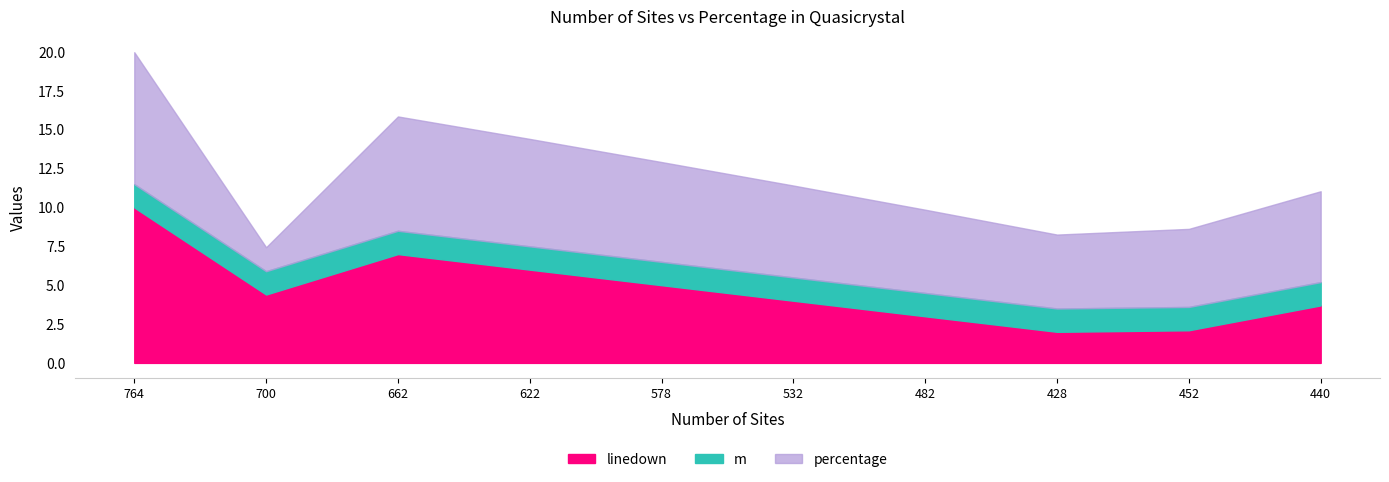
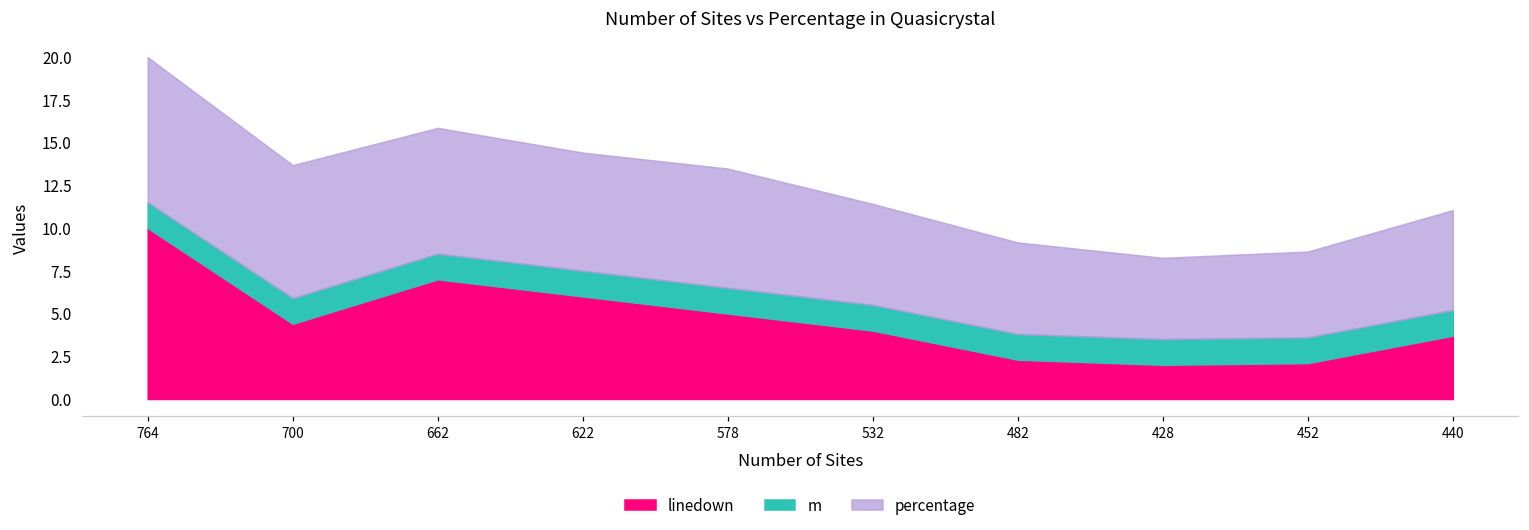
percentage, 700: 1.5 -> 7.8
percentage, 578: 6.4 -> 7.0
linedown, 482: 3.0 -> 2.3
